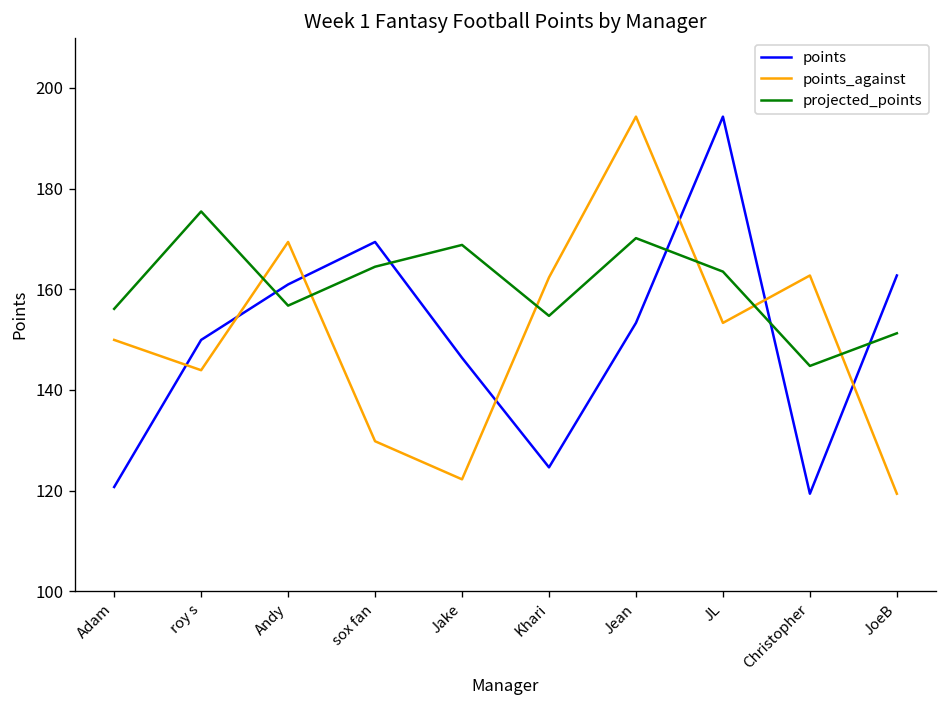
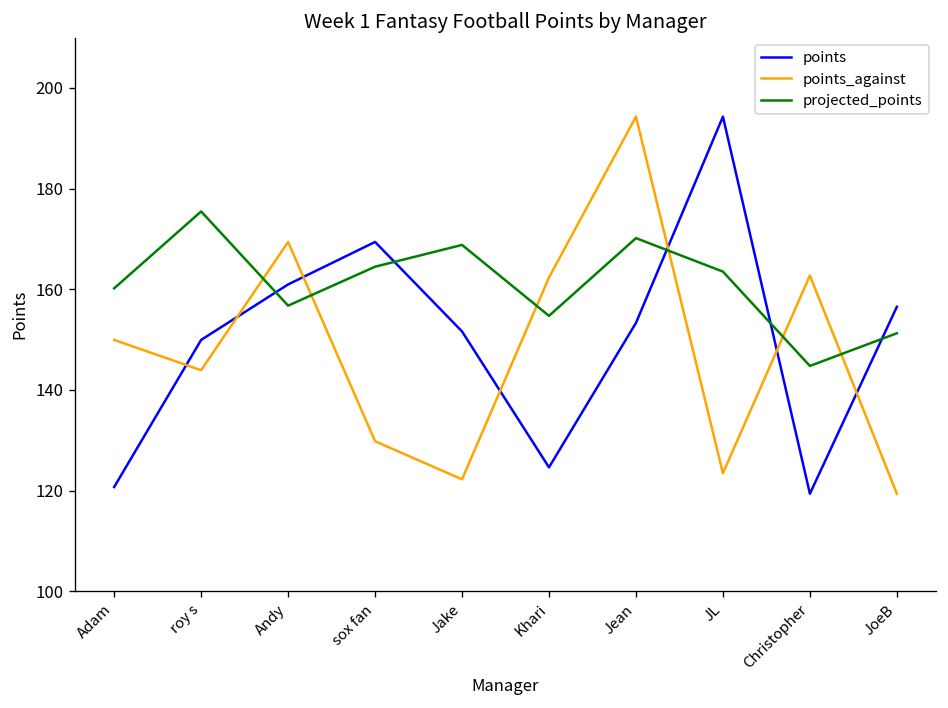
projected_points, Adam: 156 -> 160
points, Jake: 146 -> 152
points_against, JL: 153 -> 123
points, JoeB: 163 -> 157
